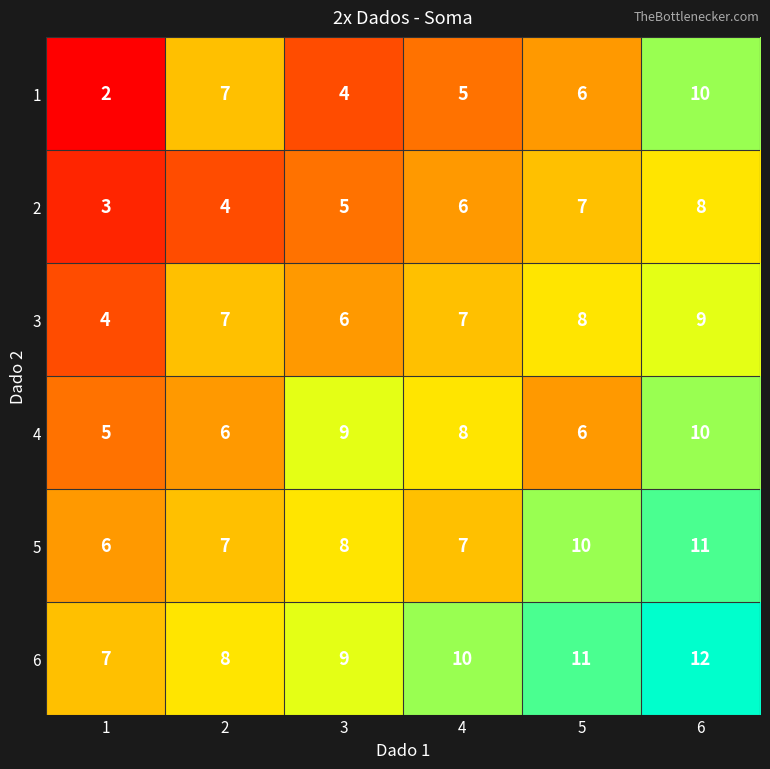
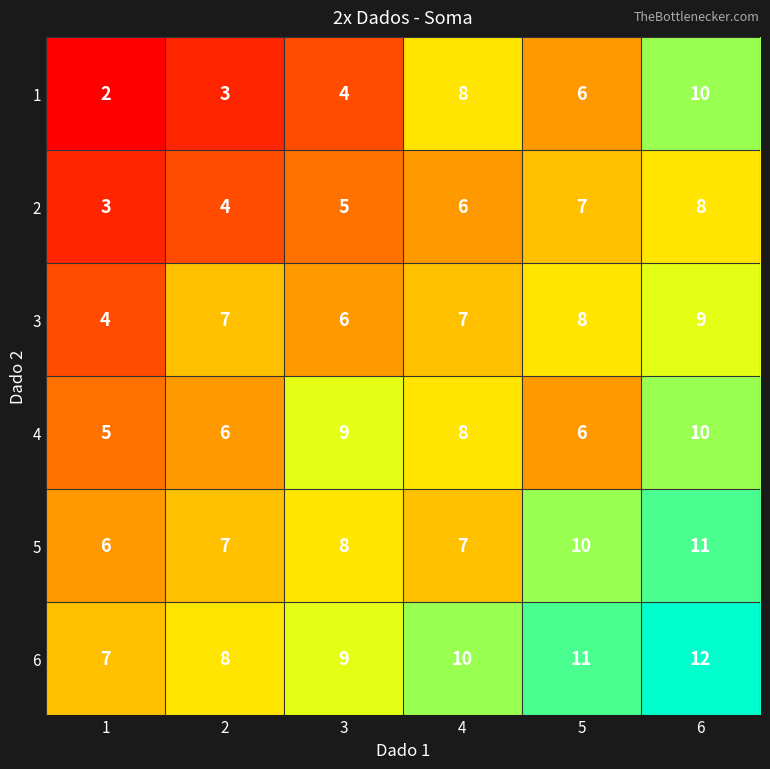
1, 2: 7 -> 3
1, 4: 5 -> 8
